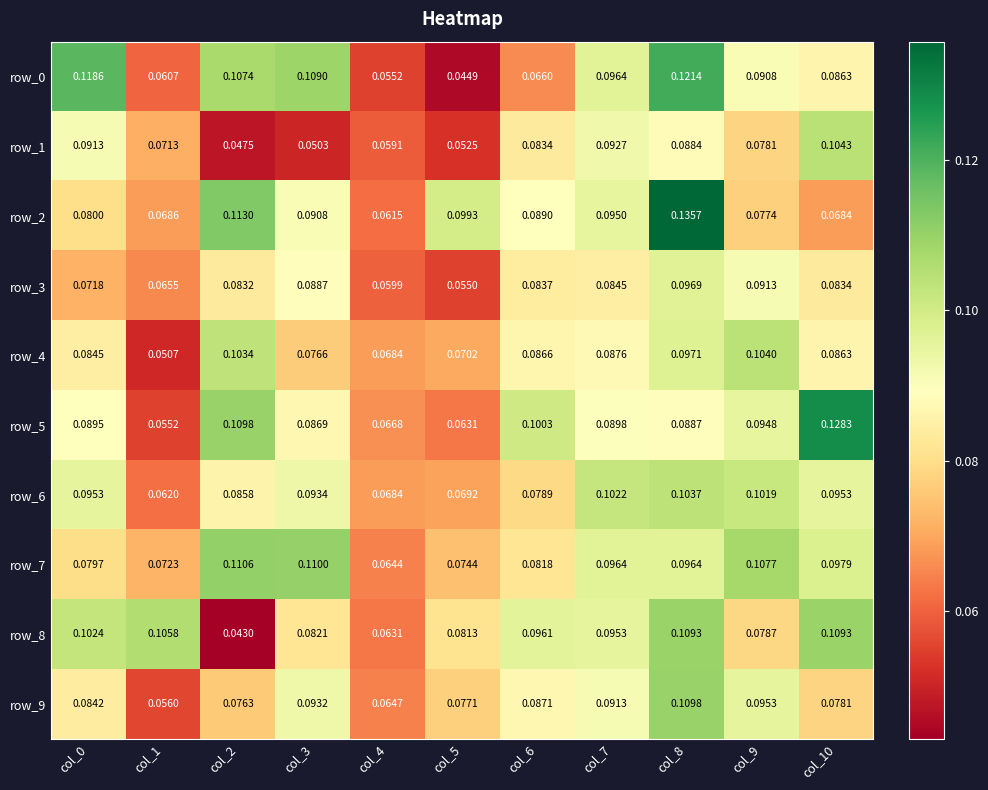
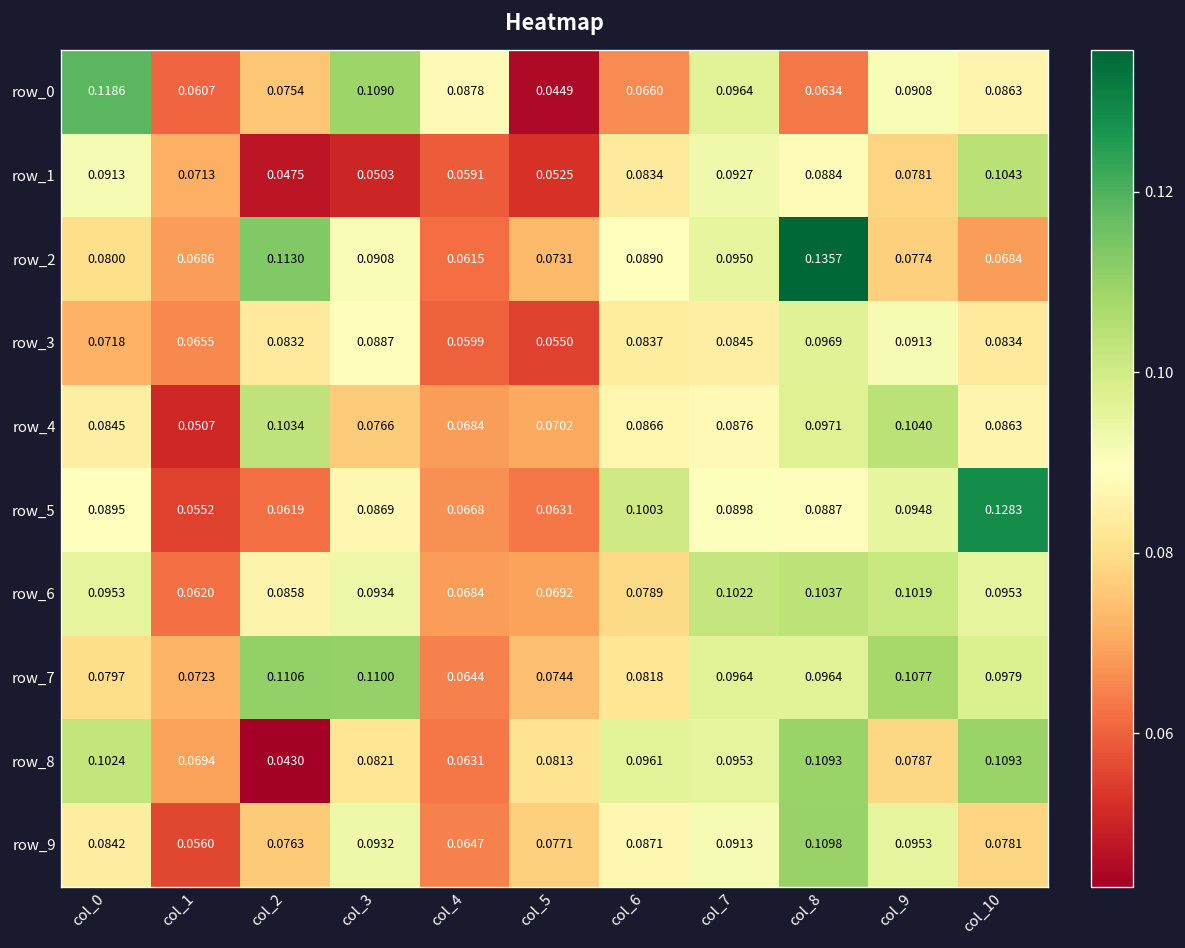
row_0, col_2: 0.1074 -> 0.0754
row_0, col_4: 0.0552 -> 0.0878
row_0, col_8: 0.1214 -> 0.0634
row_2, col_5: 0.0993 -> 0.0731
row_5, col_2: 0.1098 -> 0.0619
row_8, col_1: 0.1058 -> 0.0694
